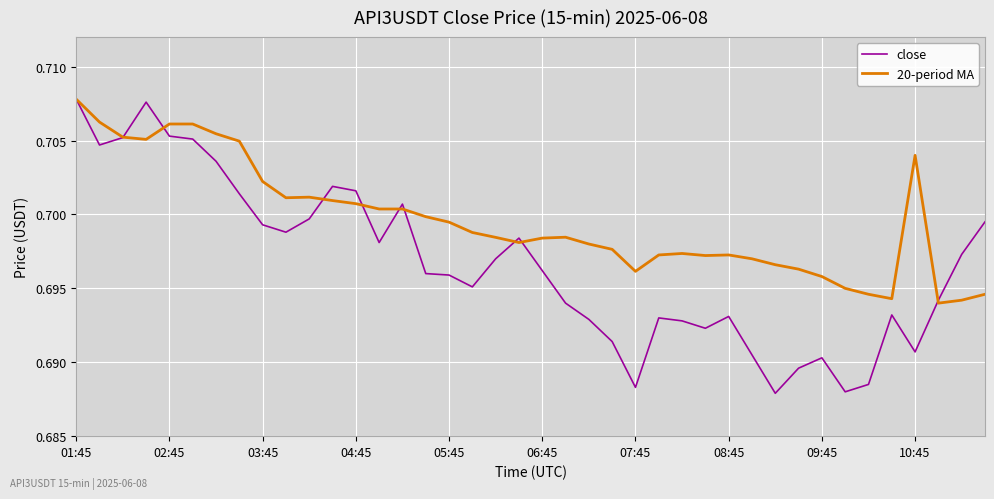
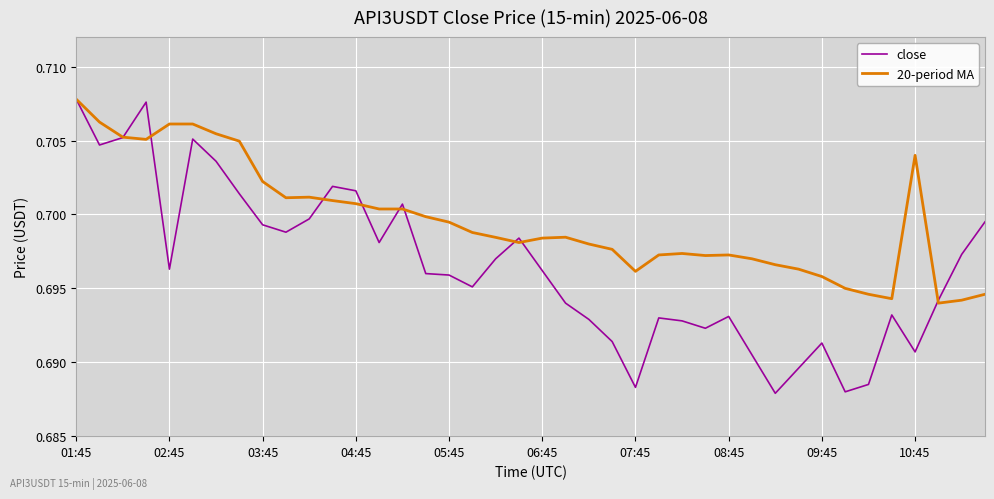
close, 02:45: 0.7053 -> 0.6963
close, 09:45: 0.6903 -> 0.6913
